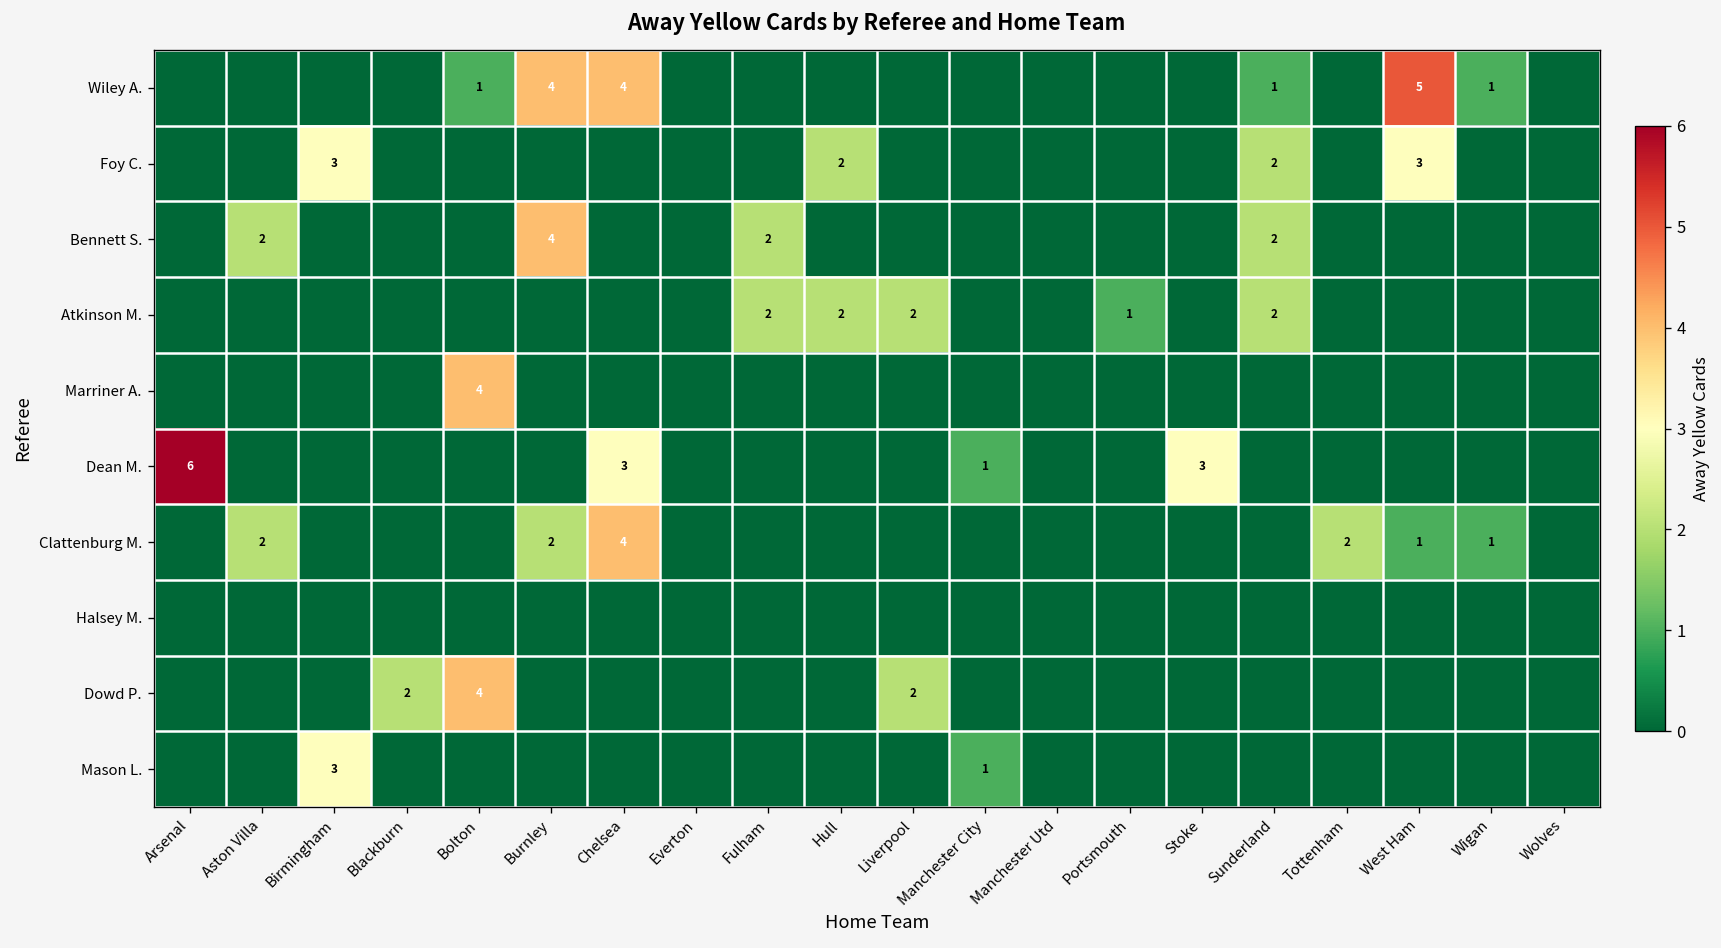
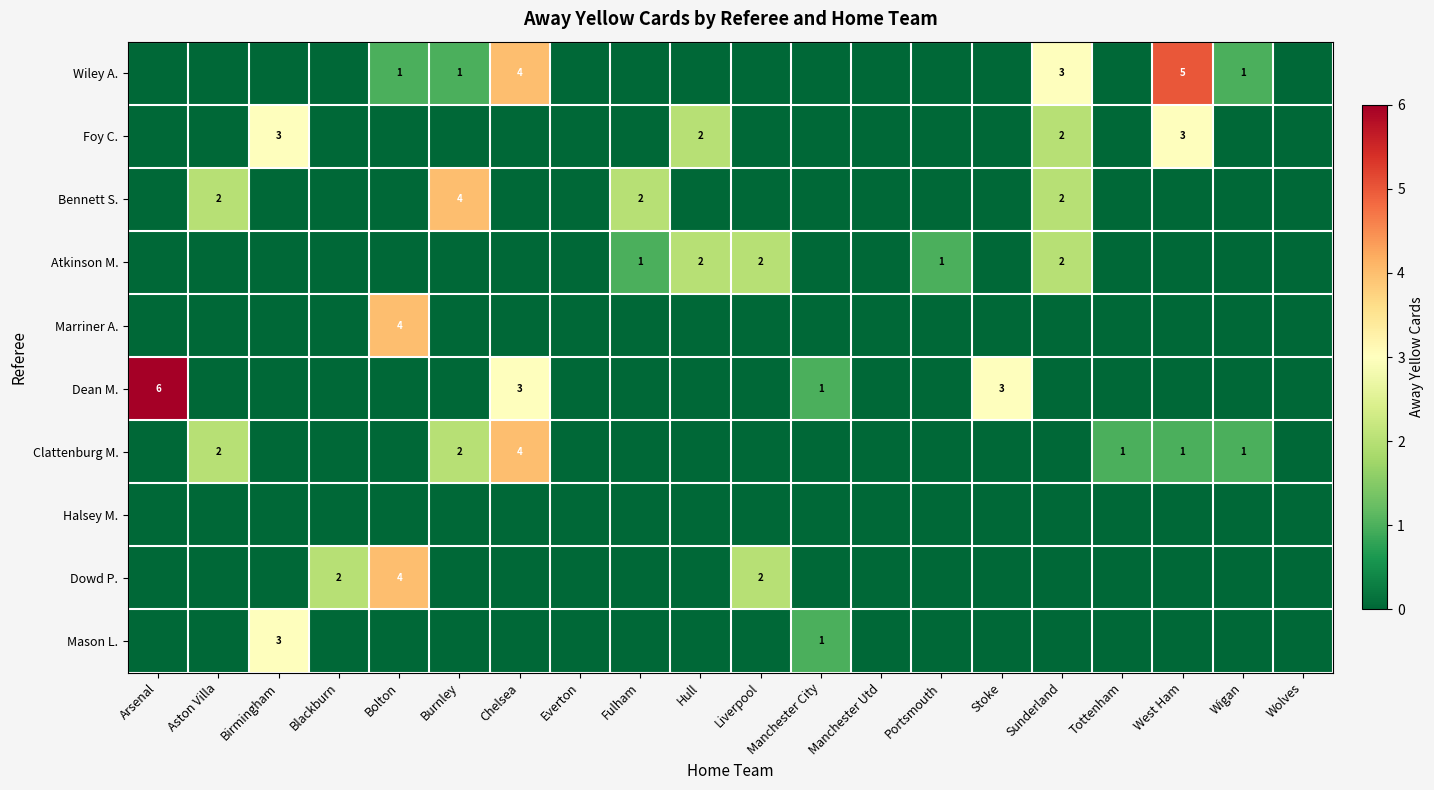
Wiley A., Burnley: 4 -> 1
Wiley A., Sunderland: 1 -> 3
Atkinson M., Fulham: 2 -> 1
Clattenburg M., Tottenham: 2 -> 1
